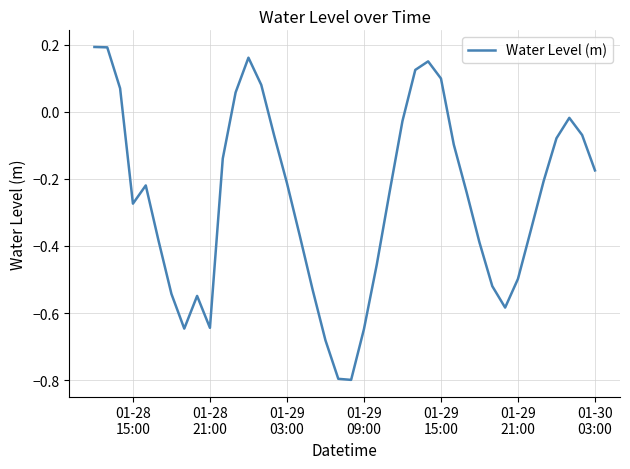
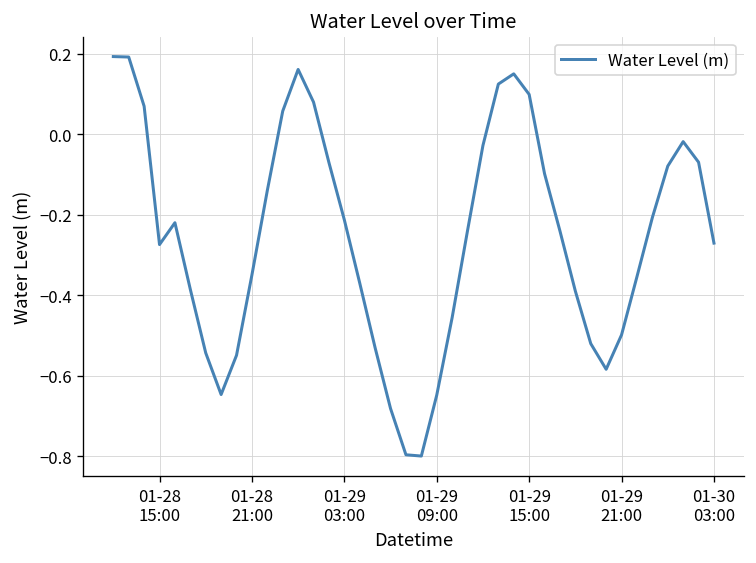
01-28 21:00: -0.64 -> -0.35
01-30 03:00: -0.17 -> -0.27
